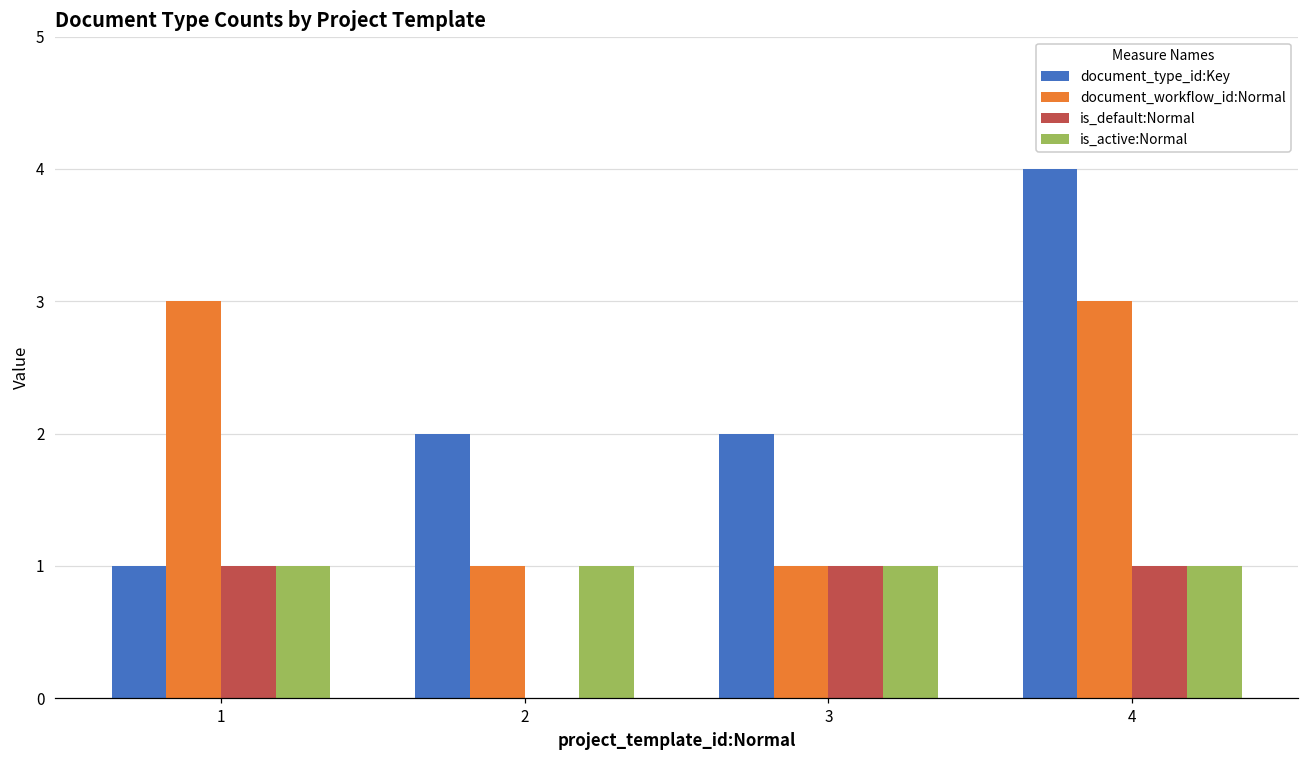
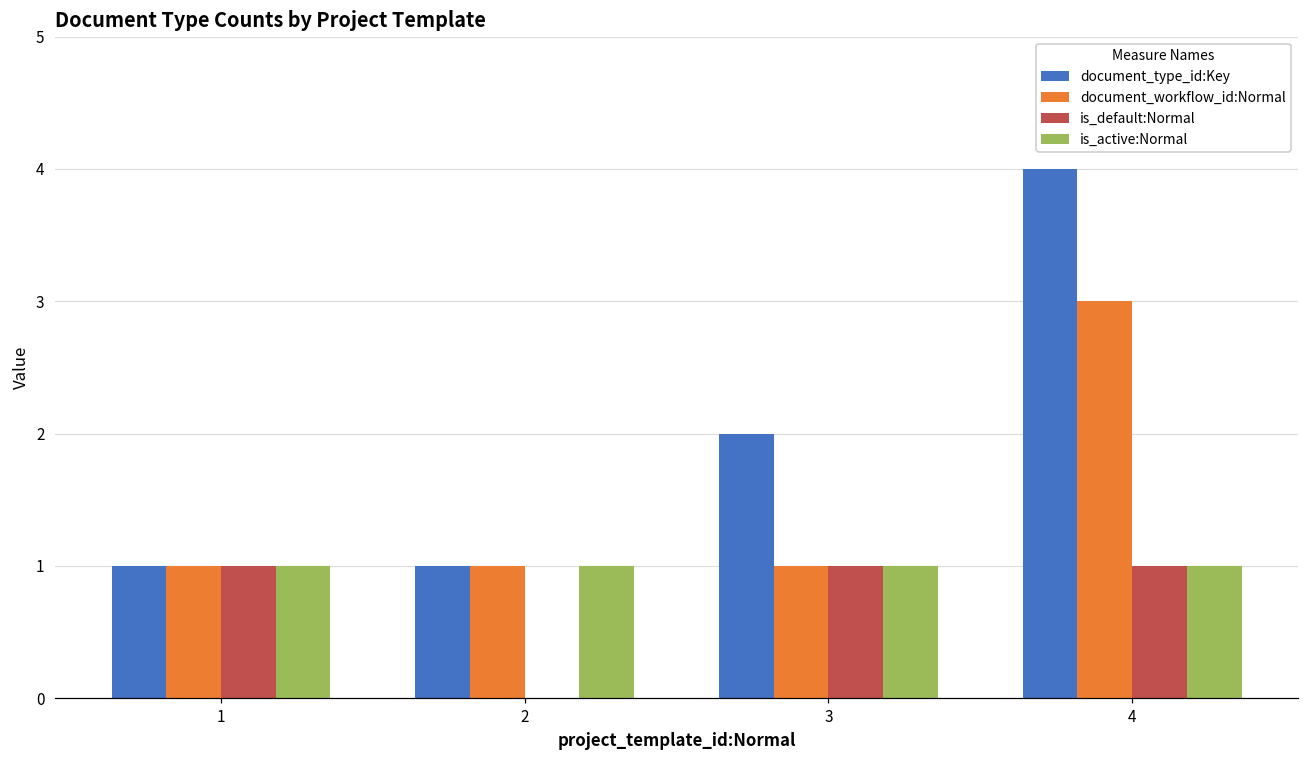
document_workflow_id:Normal, 1: 3 -> 1
document_type_id:Key, 2: 2 -> 1
